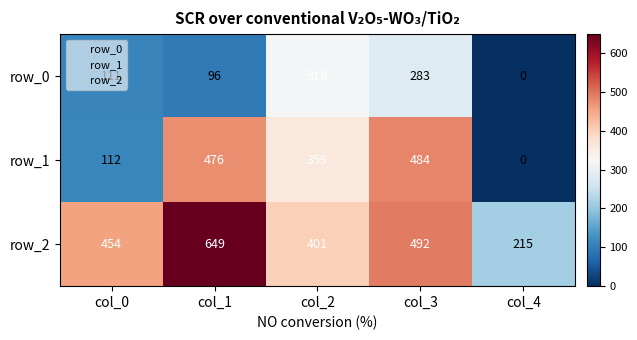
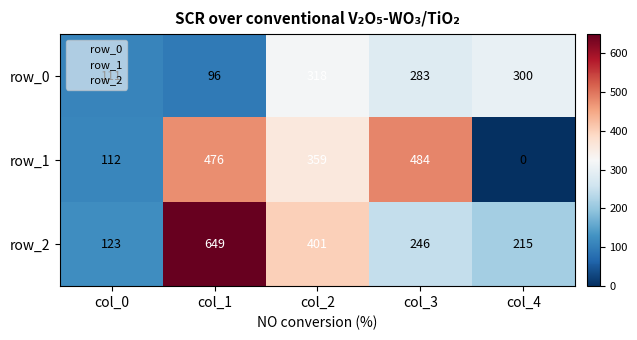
row_0, col_4: 0 -> 300
row_2, col_0: 454 -> 123
row_2, col_3: 492 -> 246
